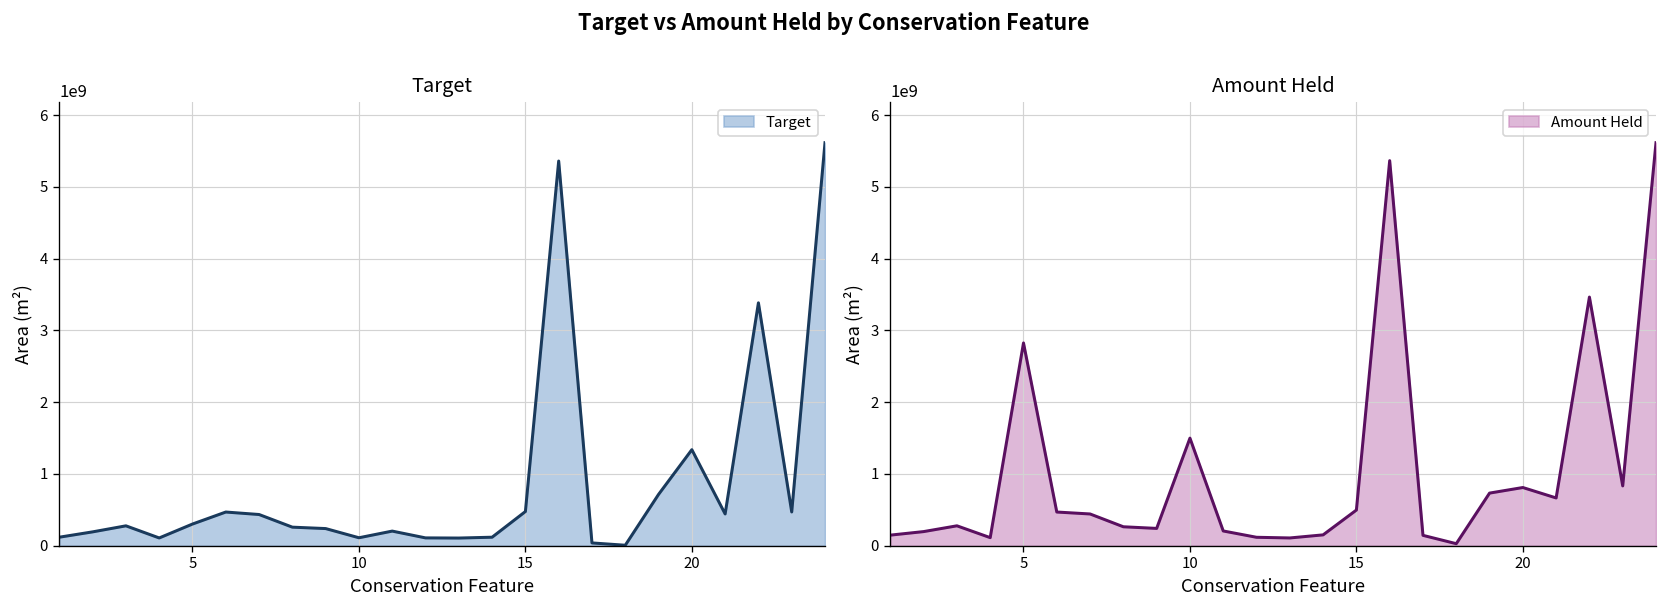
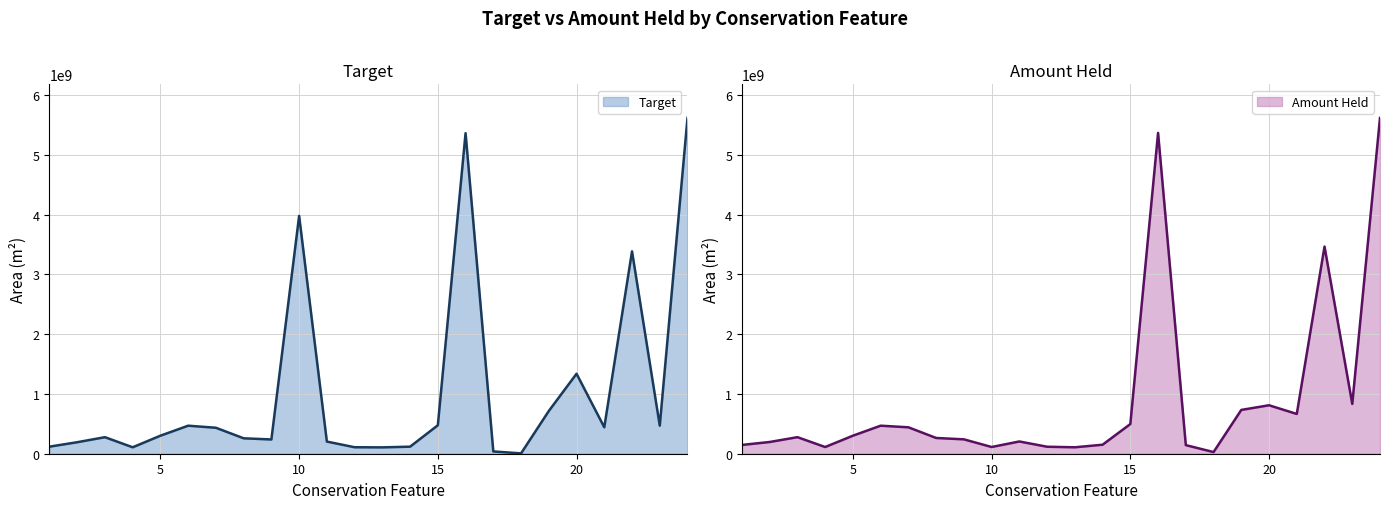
Target, 10: 100000000 -> 4000000000
Amount Held, 5: 2800000000 -> 300000000
Amount Held, 10: 1500000000 -> 100000000
